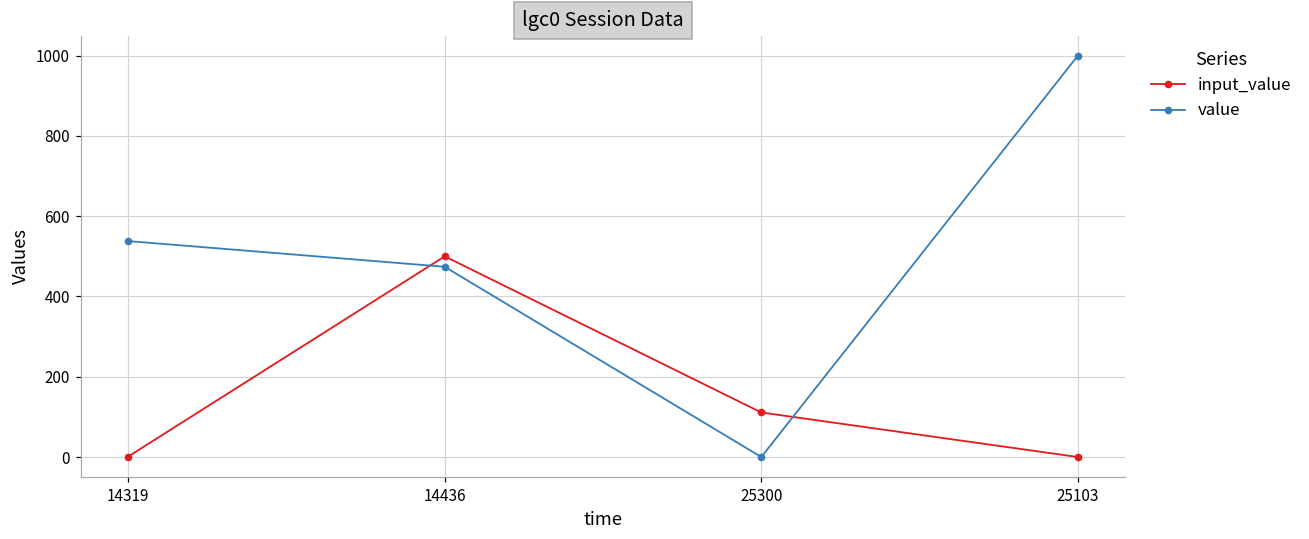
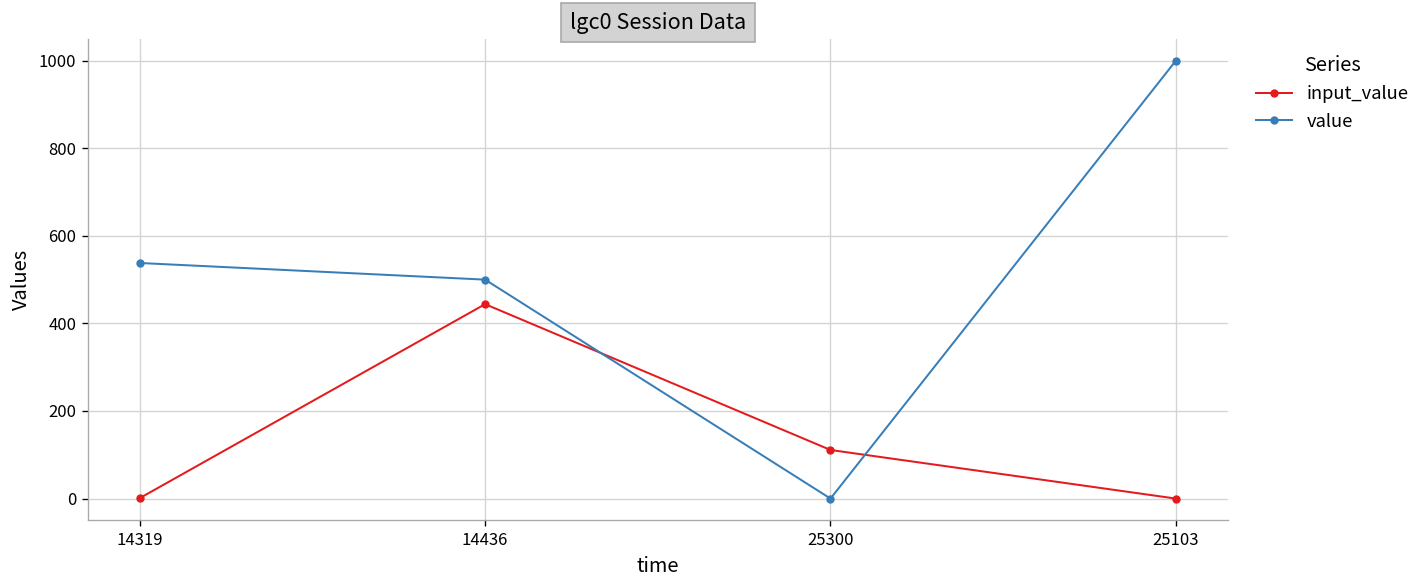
input_value, 14436: 500 -> 440
value, 14436: 470 -> 500
